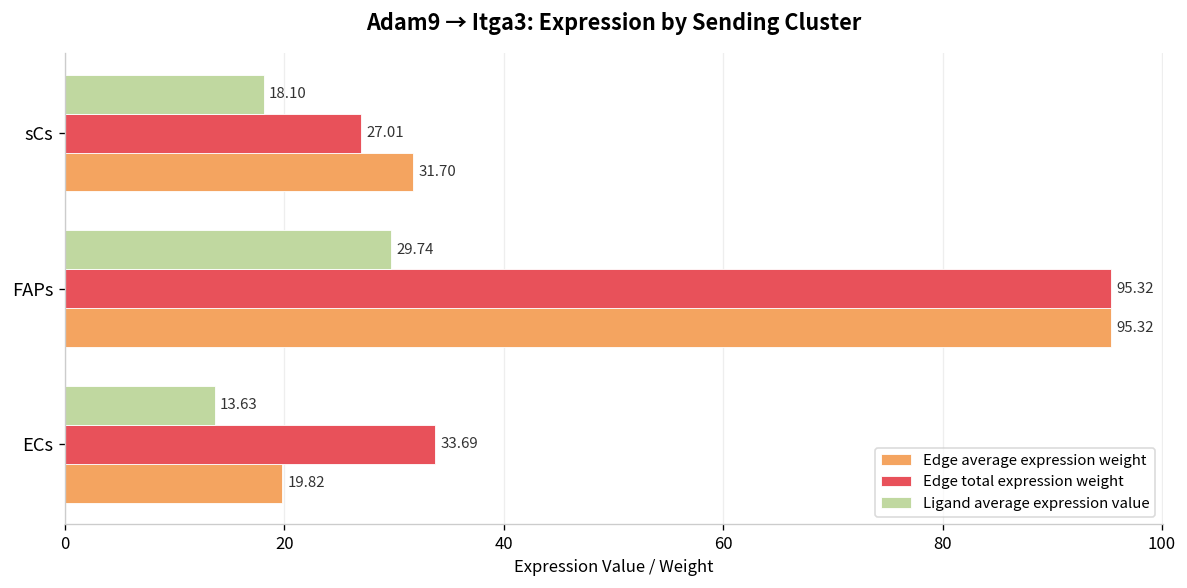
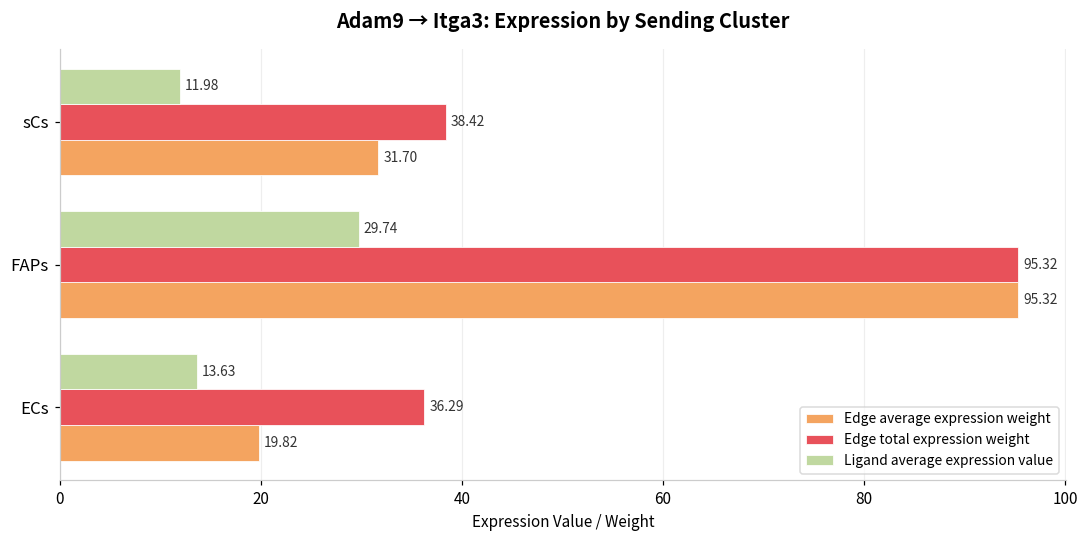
Ligand average expression value, sCs: 18.10 -> 11.98
Edge total expression weight, sCs: 27.01 -> 38.42
Edge total expression weight, ECs: 33.69 -> 36.29
